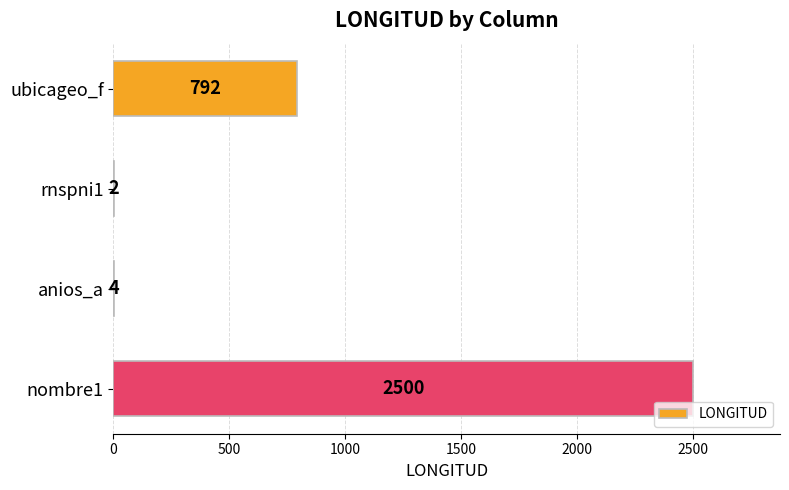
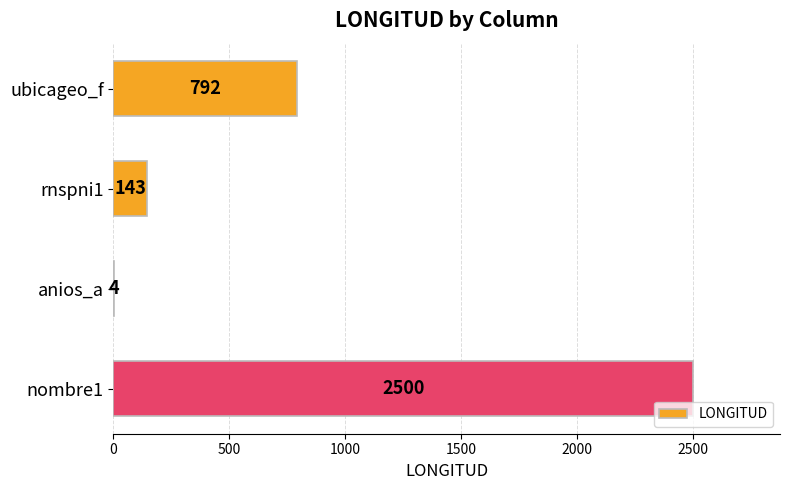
rnspni1: 2 -> 143
